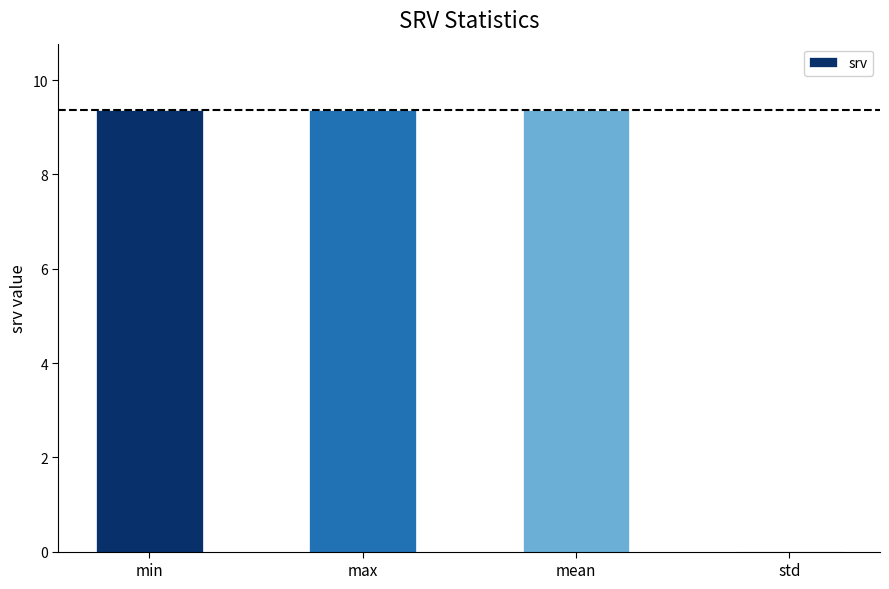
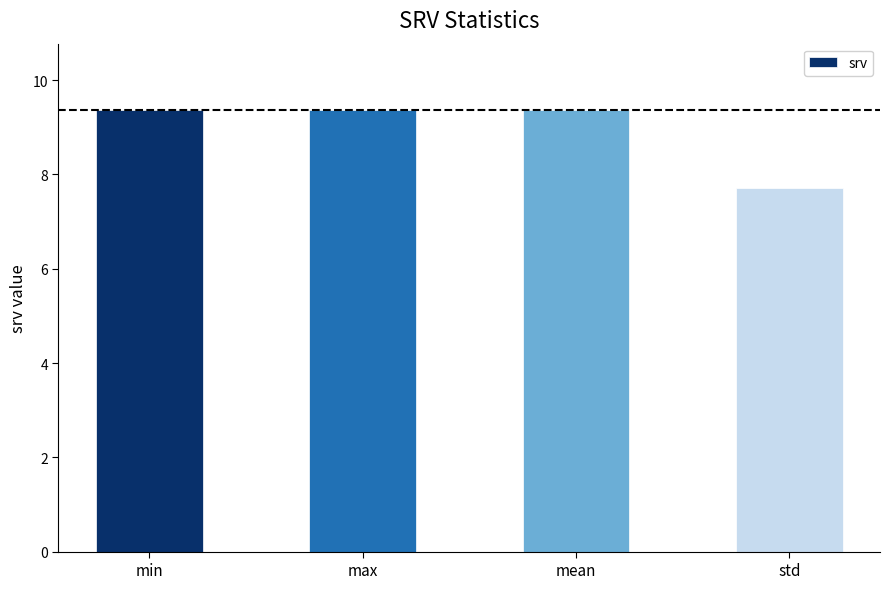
std: 0.0 -> 7.7
